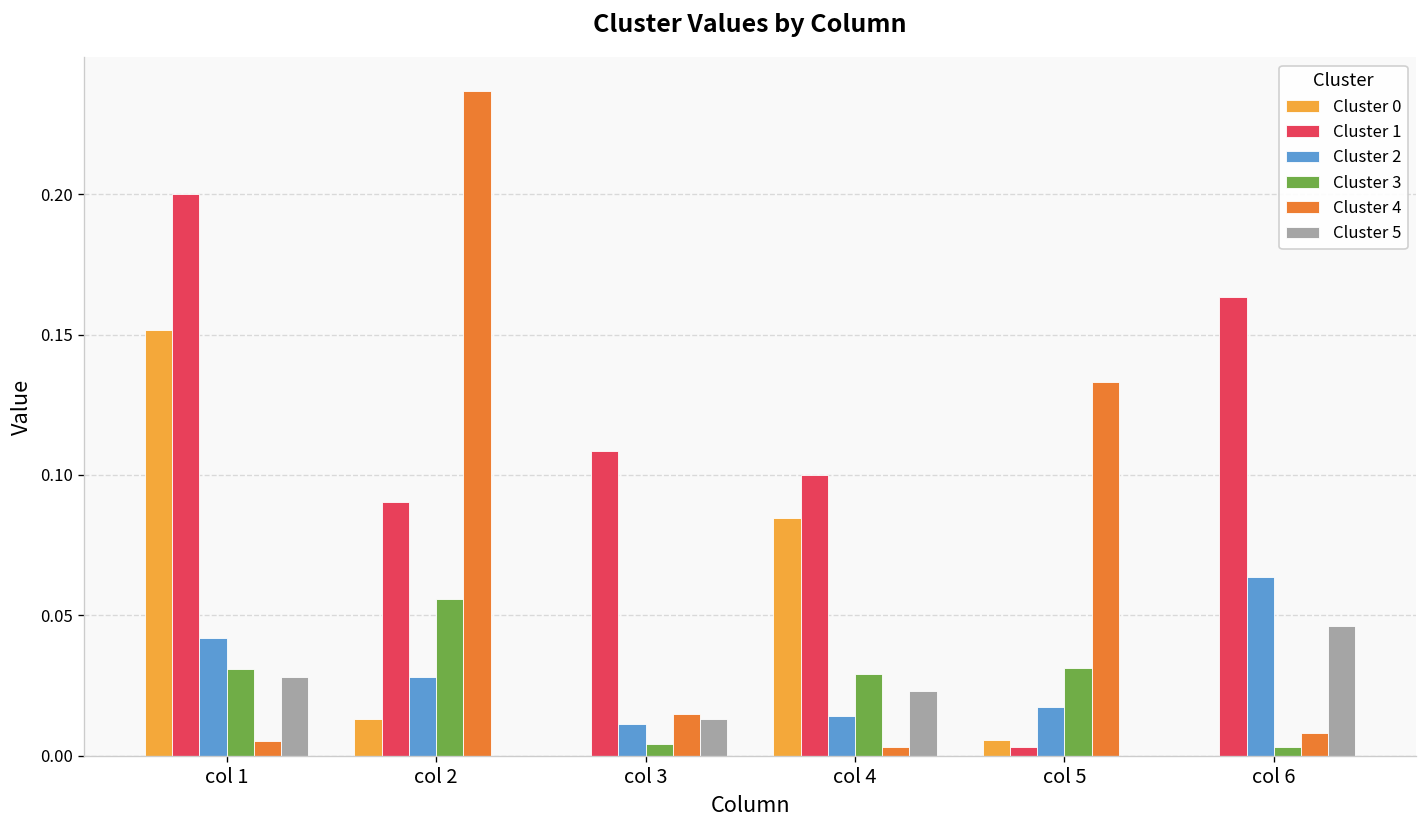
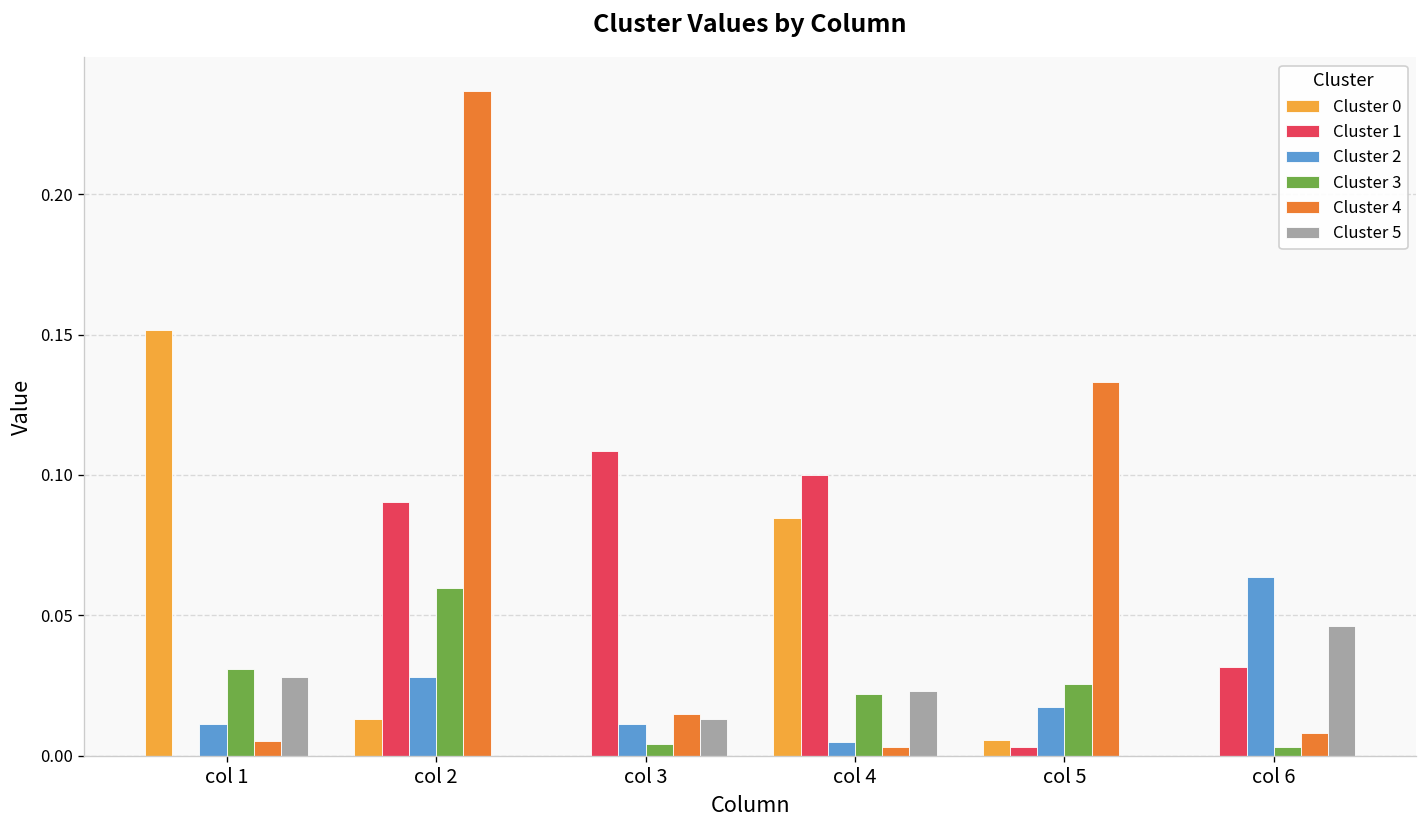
Cluster 1, col 1: 0.2 -> 0.0
Cluster 2, col 1: 0.042 -> 0.011
Cluster 3, col 2: 0.056 -> 0.060
Cluster 2, col 4: 0.014 -> 0.005
Cluster 3, col 4: 0.029 -> 0.022
Cluster 3, col 5: 0.031 -> 0.025
Cluster 1, col 6: 0.164 -> 0.032
